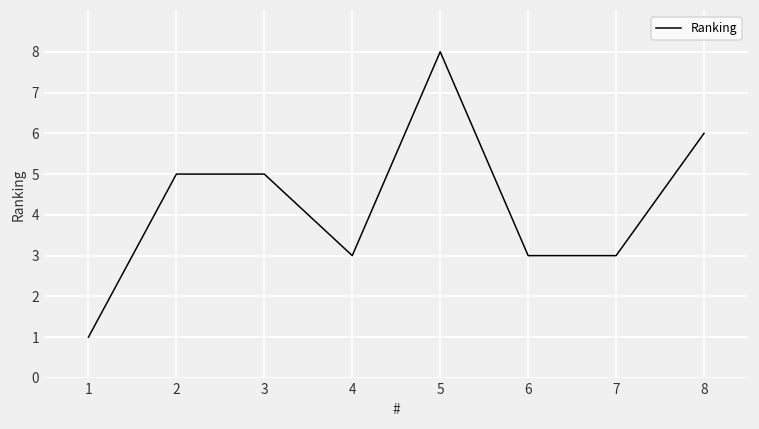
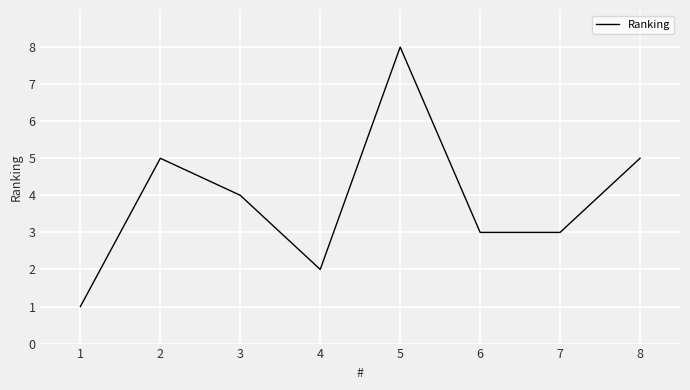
3: 5 -> 4
4: 3 -> 2
8: 6 -> 5
